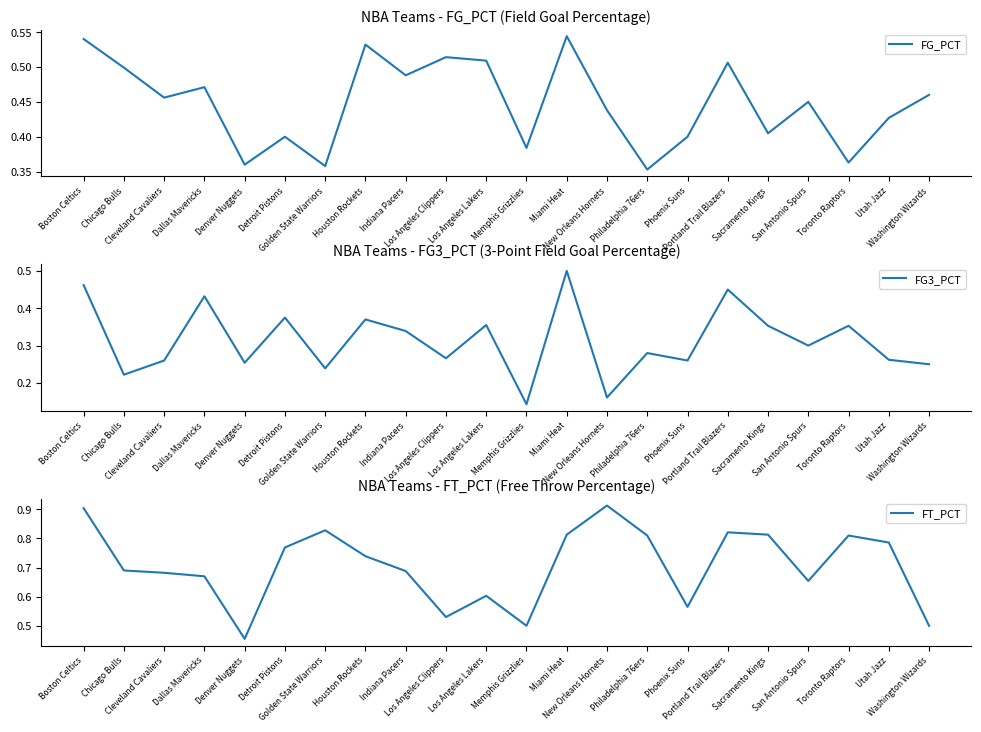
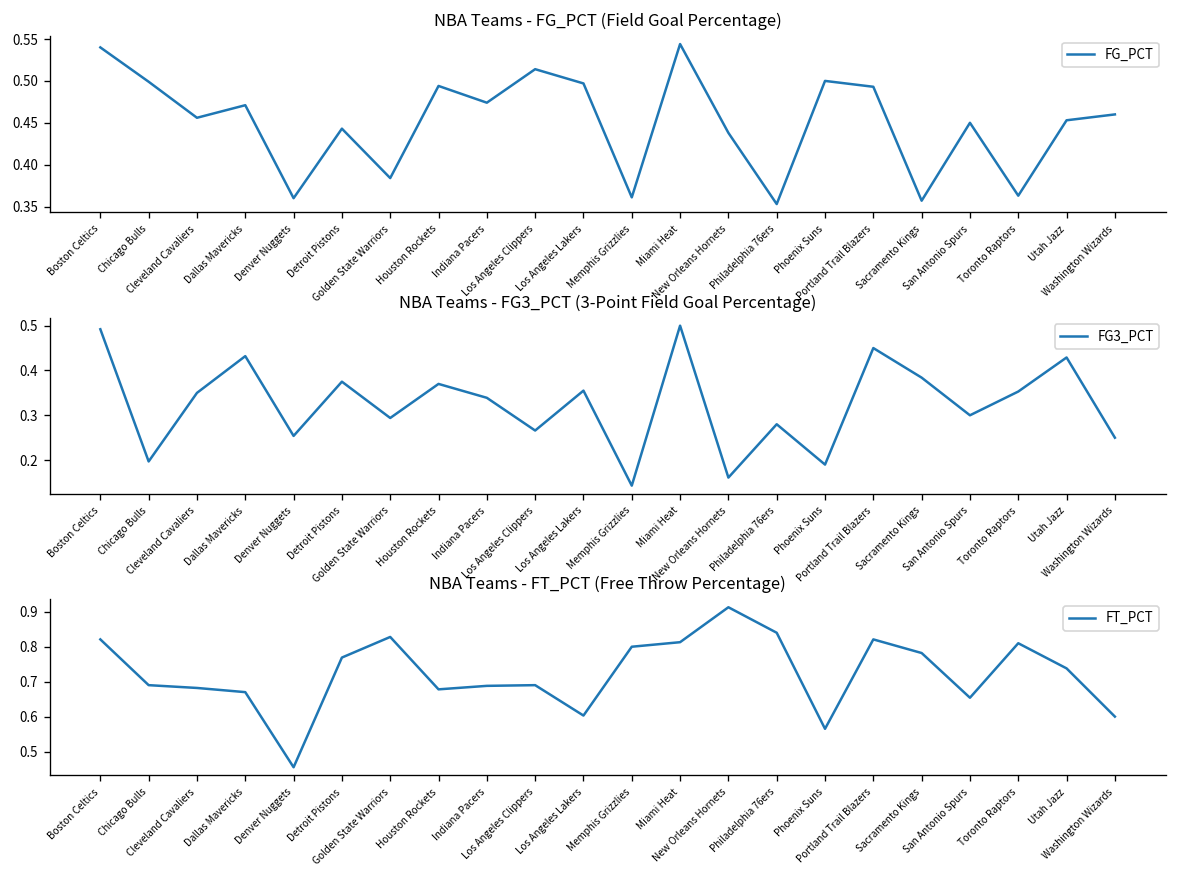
NBA Teams - FG_PCT (Field Goal Percentage), Detroit Pistons: 0.40 -> 0.44
NBA Teams - FG_PCT (Field Goal Percentage), Golden State Warriors: 0.36 -> 0.38
NBA Teams - FG_PCT (Field Goal Percentage), Houston Rockets: 0.53 -> 0.49
NBA Teams - FG_PCT (Field Goal Percentage), Indiana Pacers: 0.49 -> 0.47
NBA Teams - FG_PCT (Field Goal Percentage), Los Angeles Lakers: 0.51 -> 0.50
NBA Teams - FG_PCT (Field Goal Percentage), Memphis Grizzlies: 0.38 -> 0.36
NBA Teams - FG_PCT (Field Goal Percentage), Phoenix Suns: 0.4 -> 0.5
NBA Teams - FG_PCT (Field Goal Percentage), Portland Trail Blazers: 0.51 -> 0.49
NBA Teams - FG_PCT (Field Goal Percentage), Sacramento Kings: 0.41 -> 0.36
NBA Teams - FG_PCT (Field Goal Percentage), Utah Jazz: 0.43 -> 0.45
NBA Teams - FG3_PCT (3-Point Field Goal Percentage), Boston Celtics: 0.46 -> 0.49
NBA Teams - FG3_PCT (3-Point Field Goal Percentage), Chicago Bulls: 0.22 -> 0.20
NBA Teams - FG3_PCT (3-Point Field Goal Percentage), Cleveland Cavaliers: 0.26 -> 0.35
NBA Teams - FG3_PCT (3-Point Field Goal Percentage), Golden State Warriors: 0.24 -> 0.29
NBA Teams - FG3_PCT (3-Point Field Goal Percentage), Phoenix Suns: 0.26 -> 0.19
NBA Teams - FG3_PCT (3-Point Field Goal Percentage), Sacramento Kings: 0.35 -> 0.38
NBA Teams - FG3_PCT (3-Point Field Goal Percentage), Utah Jazz: 0.26 -> 0.43
NBA Teams - FT_PCT (Free Throw Percentage), Boston Celtics: 0.90 -> 0.82
NBA Teams - FT_PCT (Free Throw Percentage), Houston Rockets: 0.74 -> 0.68
NBA Teams - FT_PCT (Free Throw Percentage), Los Angeles Clippers: 0.53 -> 0.69
NBA Teams - FT_PCT (Free Throw Percentage), Memphis Grizzlies: 0.5 -> 0.8
NBA Teams - FT_PCT (Free Throw Percentage), Philadelphia 76ers: 0.81 -> 0.84
NBA Teams - FT_PCT (Free Throw Percentage), Sacramento Kings: 0.81 -> 0.78
NBA Teams - FT_PCT (Free Throw Percentage), Utah Jazz: 0.79 -> 0.74
NBA Teams - FT_PCT (Free Throw Percentage), Washington Wizards: 0.5 -> 0.6
